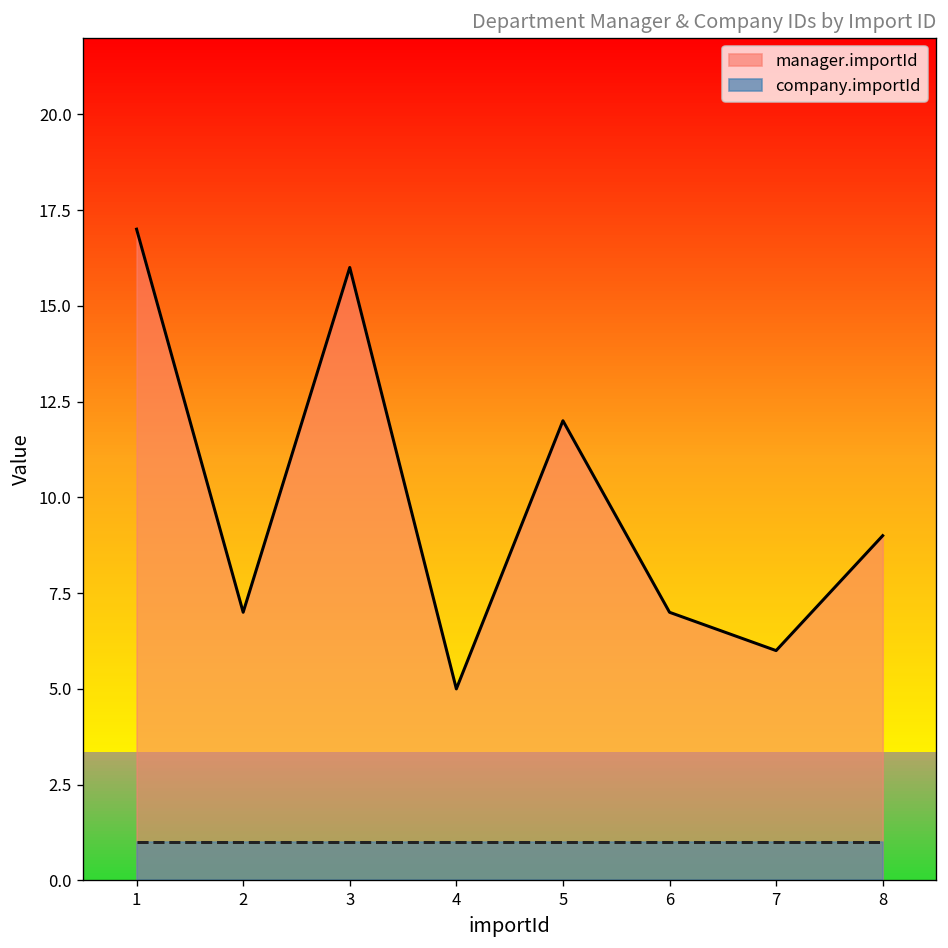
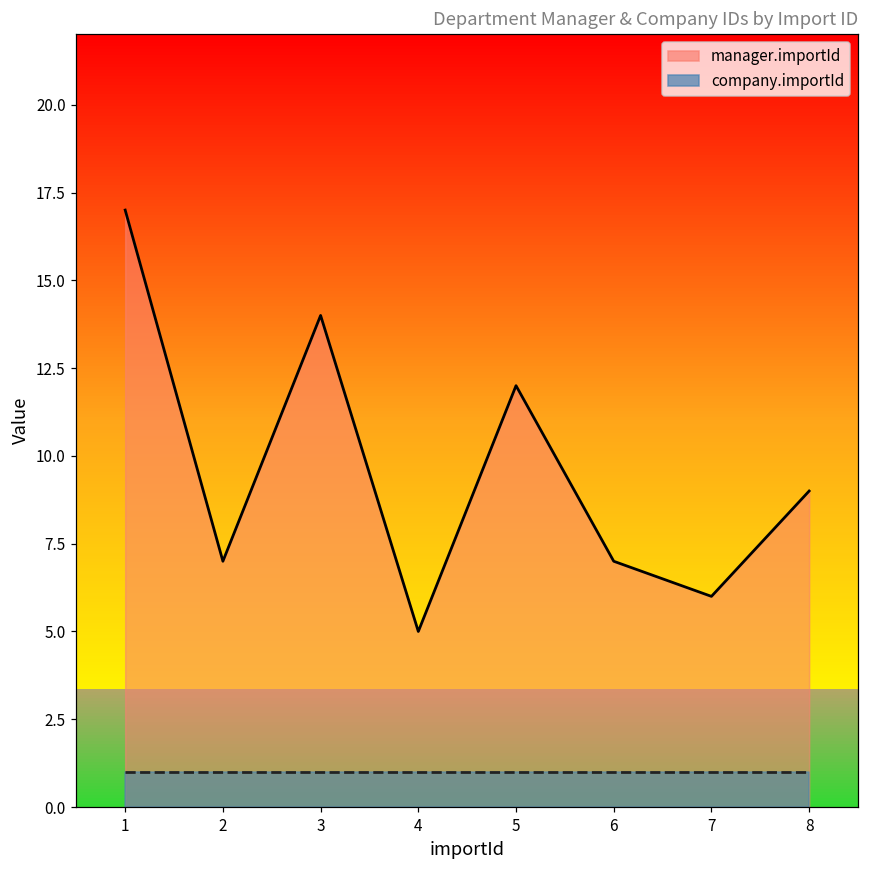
manager.importId, 3: 16 -> 14
